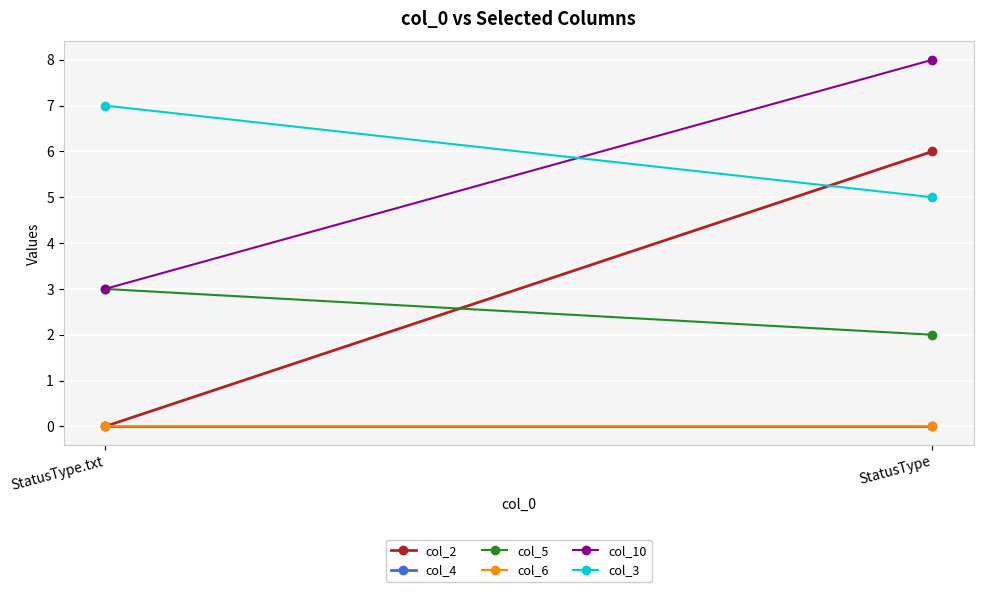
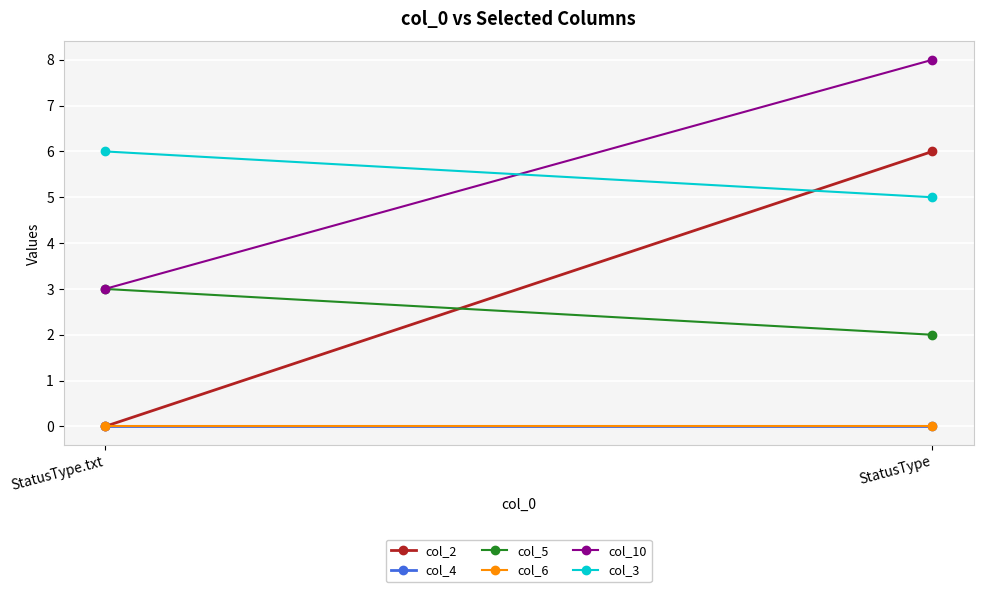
col_3, StatusType.txt: 7 -> 6
